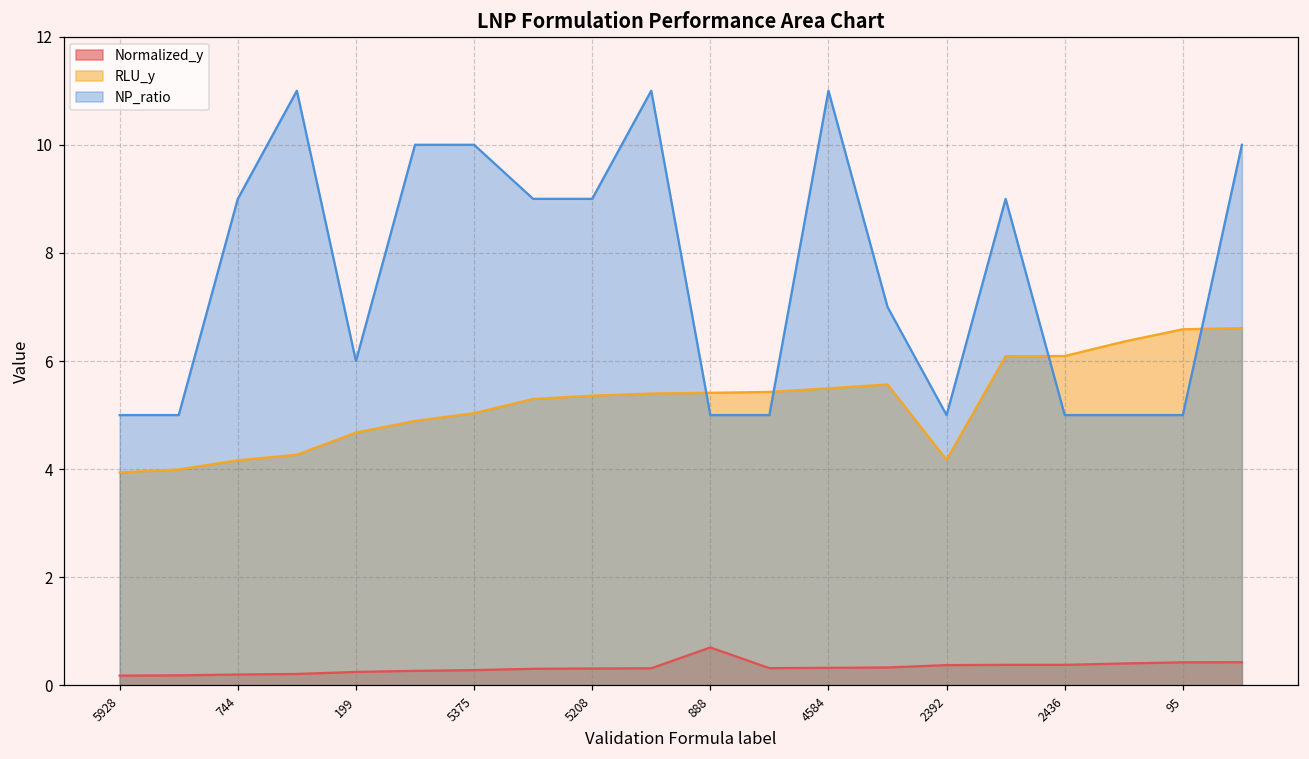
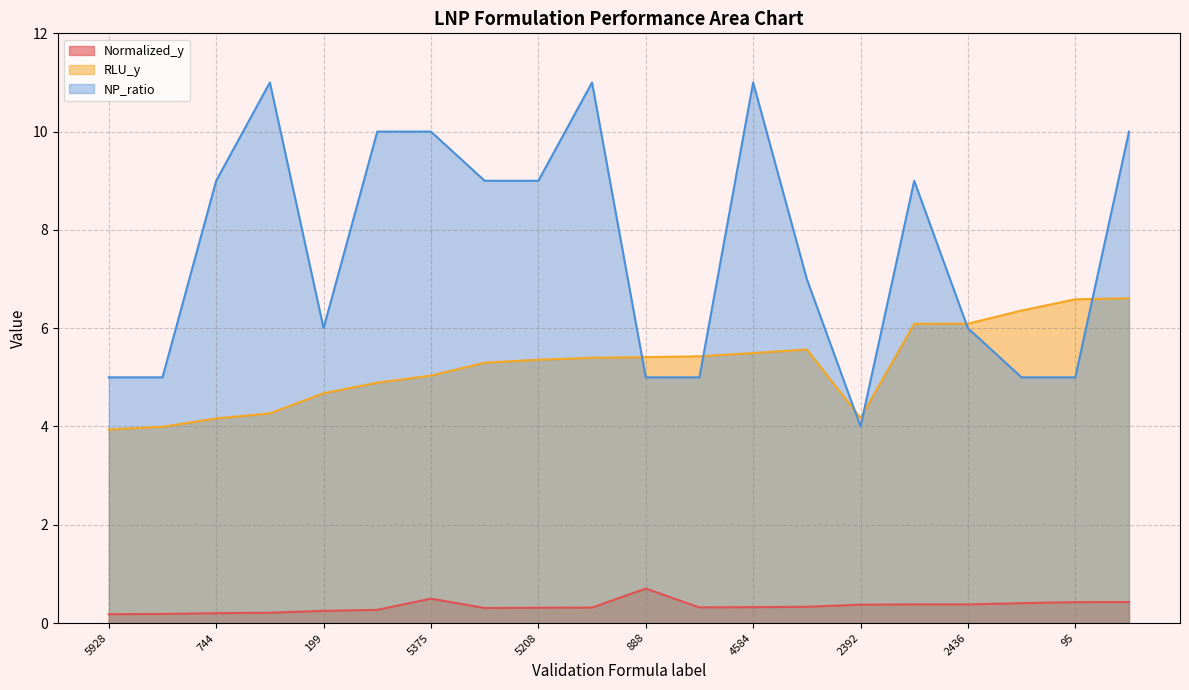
Normalized_y, 5375: 0.3 -> 0.5
NP_ratio, 2392: 5 -> 4
NP_ratio, 2436: 5 -> 6
